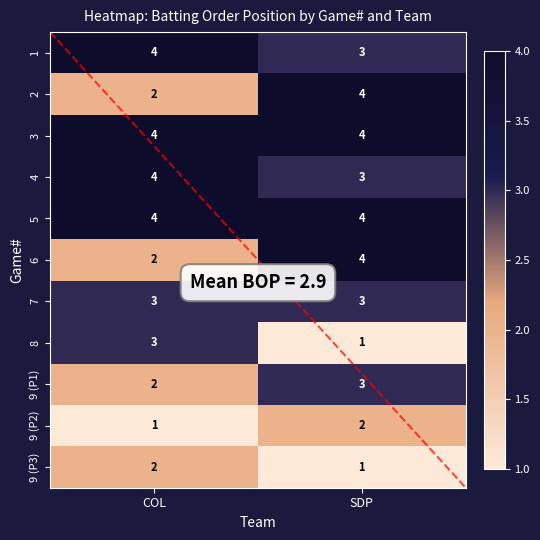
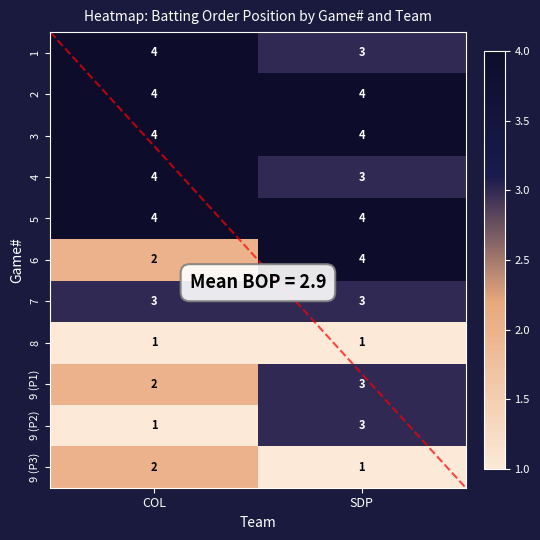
2, COL: 2 -> 4
8, COL: 3 -> 1
9 (P2), SDP: 2 -> 3
